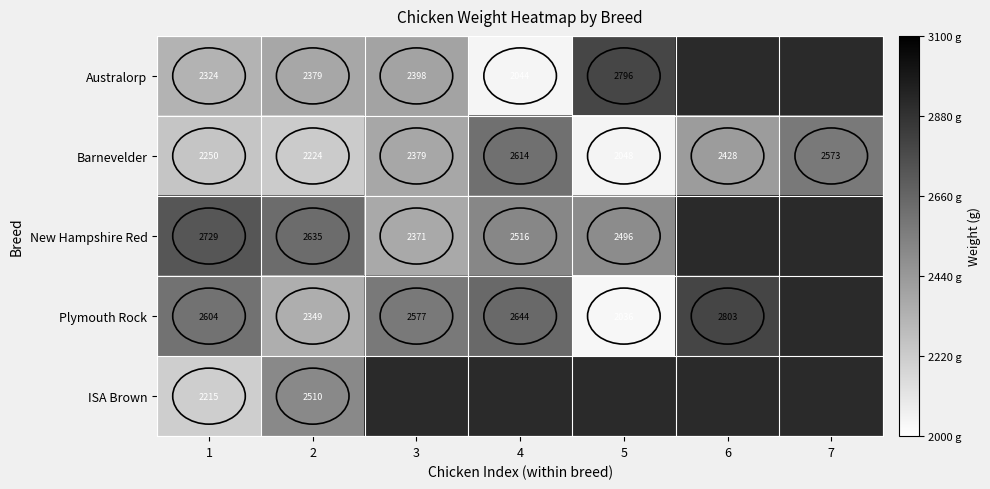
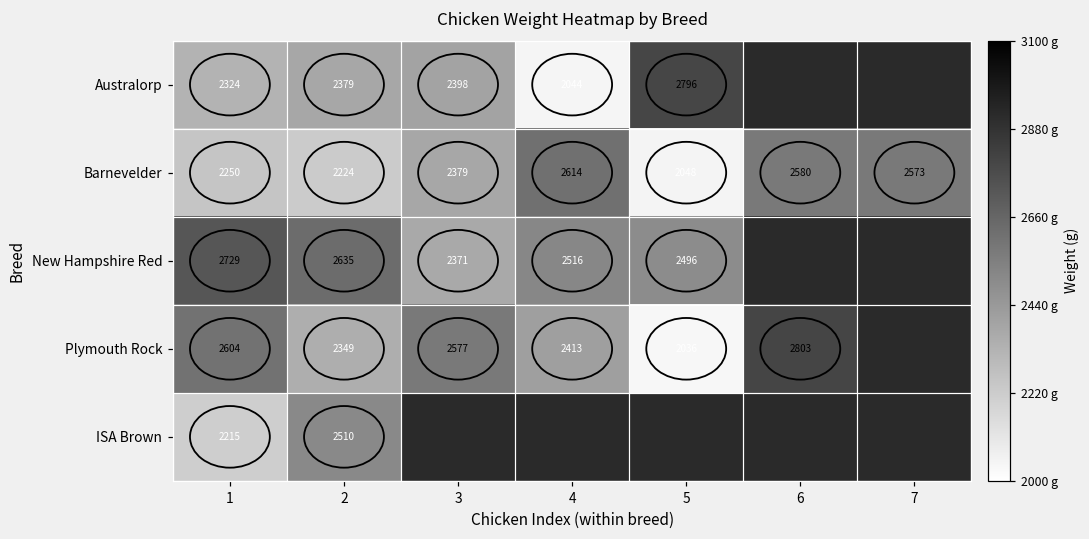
Barnevelder, 6: 2428 -> 2580
Plymouth Rock, 4: 2644 -> 2413
